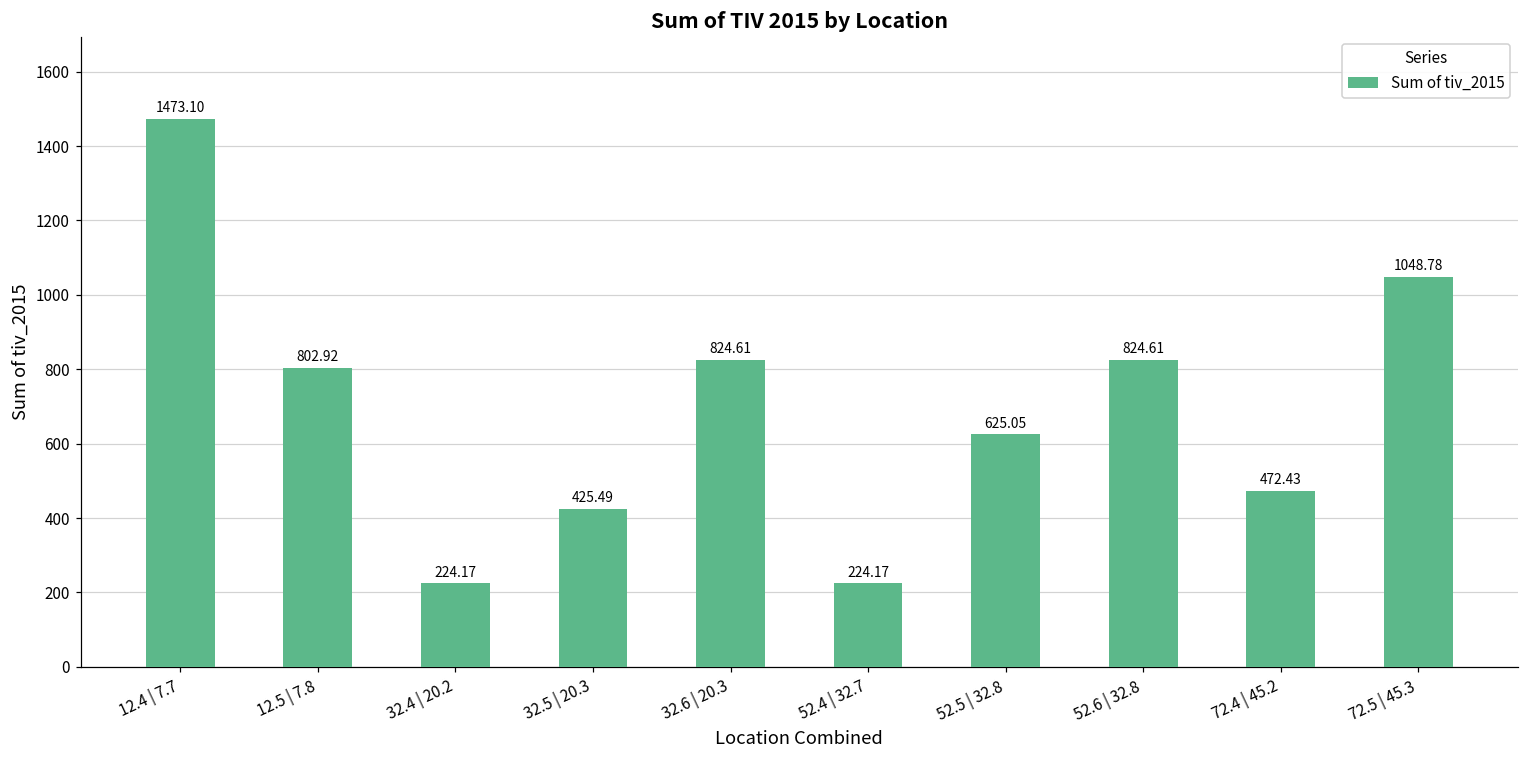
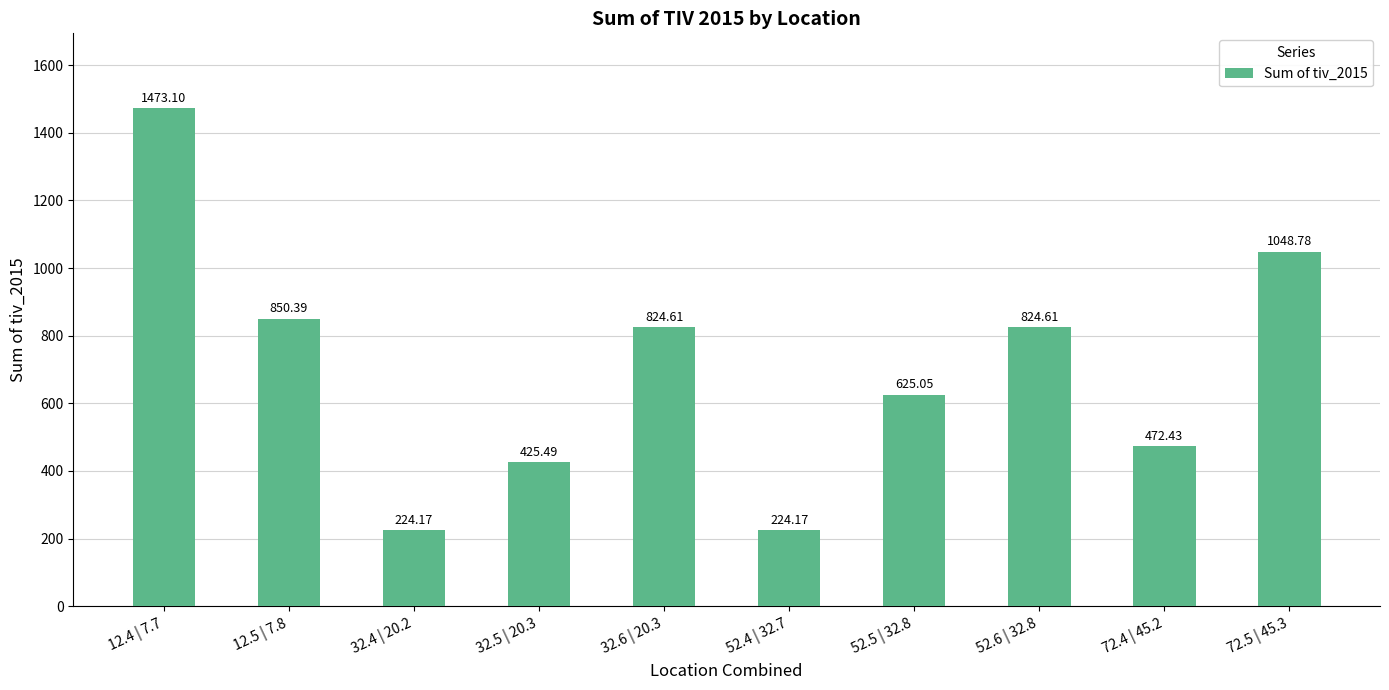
12.5 | 7.8: 802.92 -> 850.39
